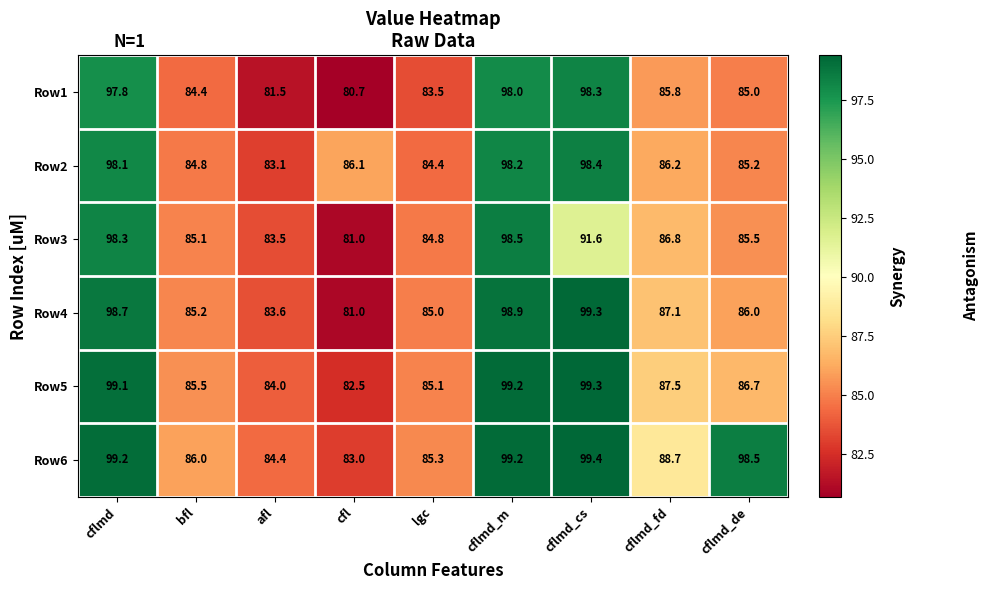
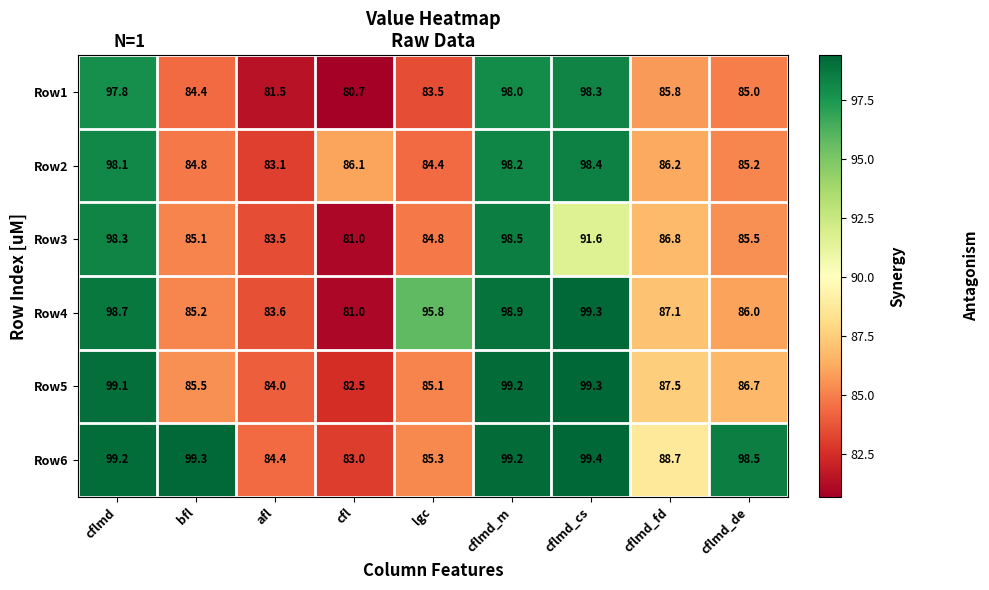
Row4, lgc: 85.0 -> 95.8
Row6, bfl: 86.0 -> 99.3
